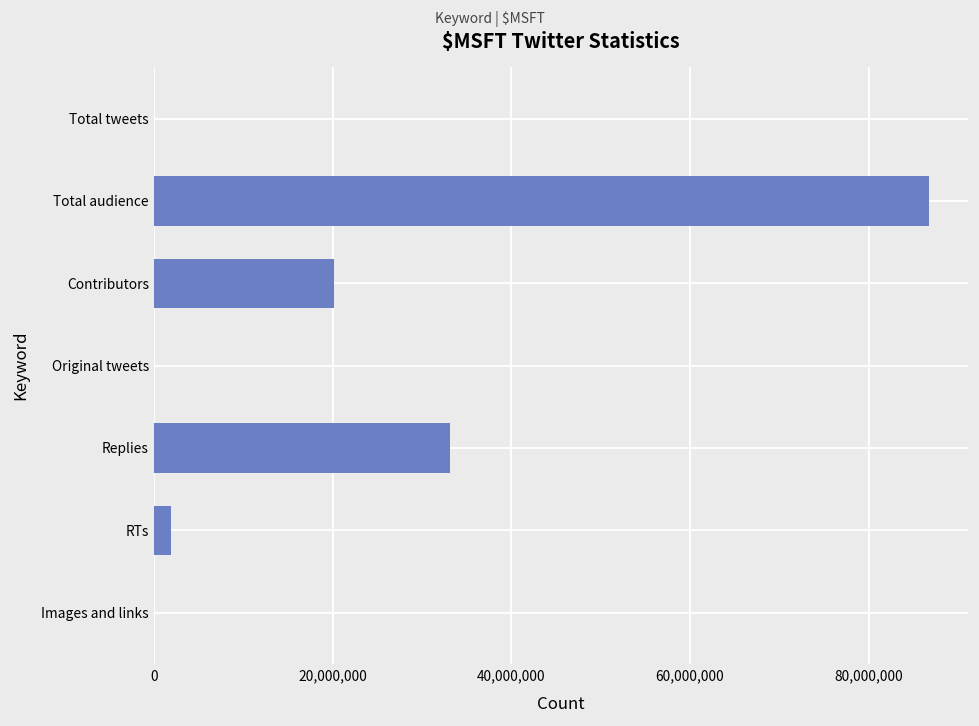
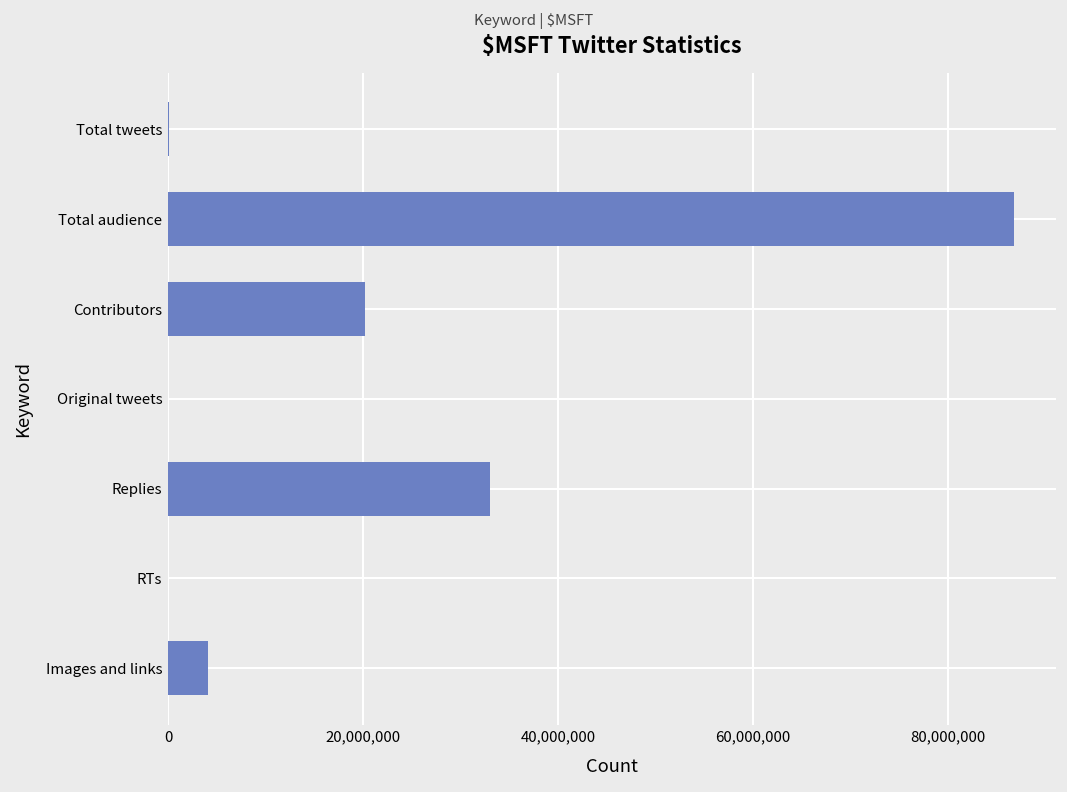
RTs: 2,000,000 -> 0
Images and links: 0 -> 4,000,000
